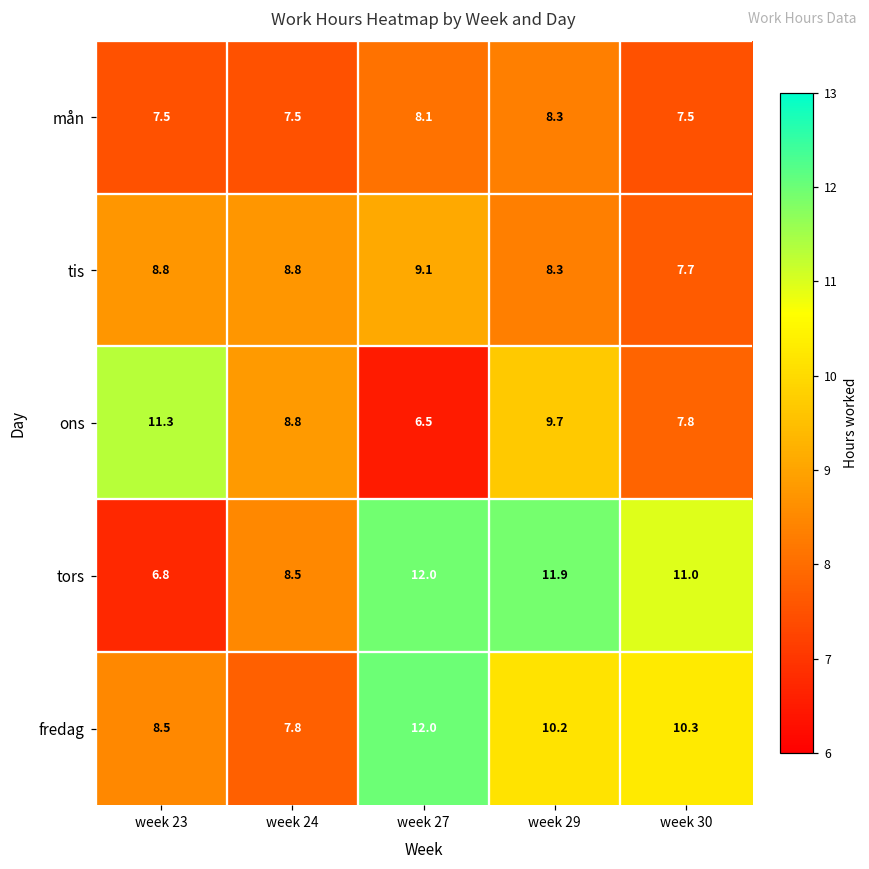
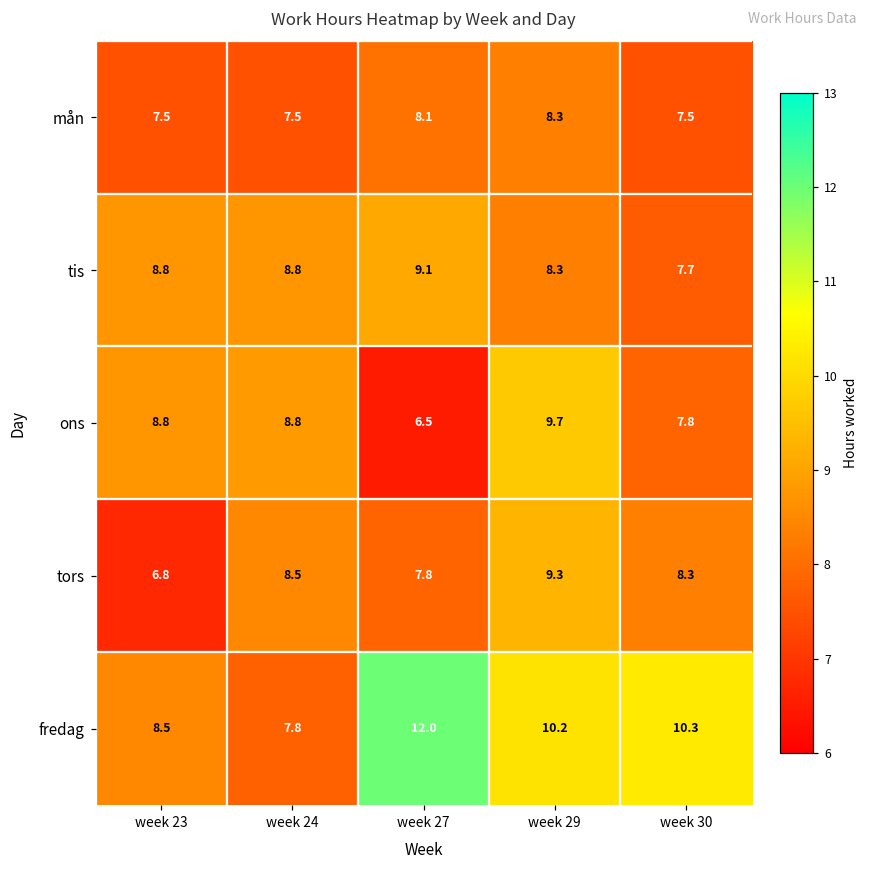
ons, week 23: 11.3 -> 8.8
tors, week 27: 12.0 -> 7.8
tors, week 29: 11.9 -> 9.3
tors, week 30: 11.0 -> 8.3
